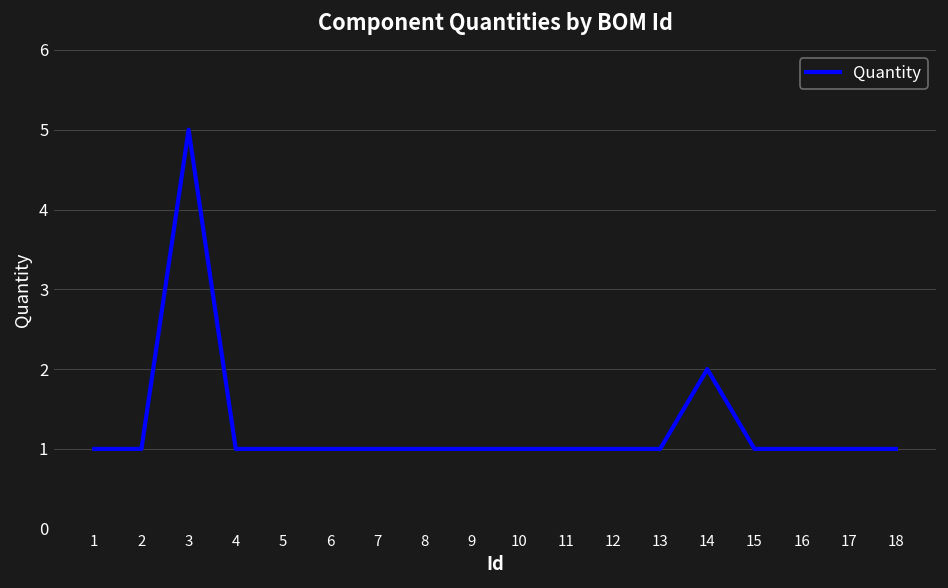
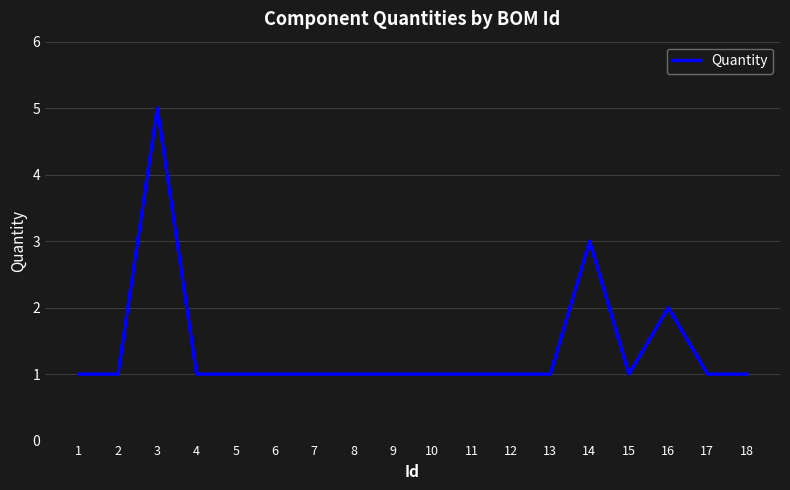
14: 2 -> 3
16: 1 -> 2
